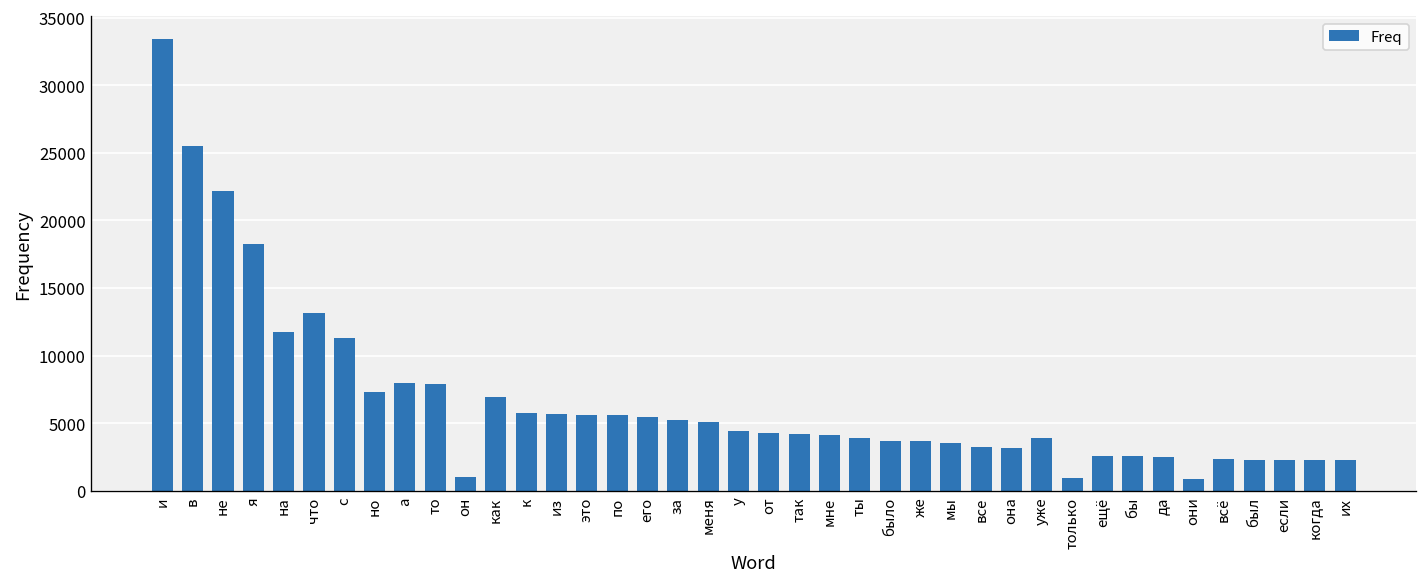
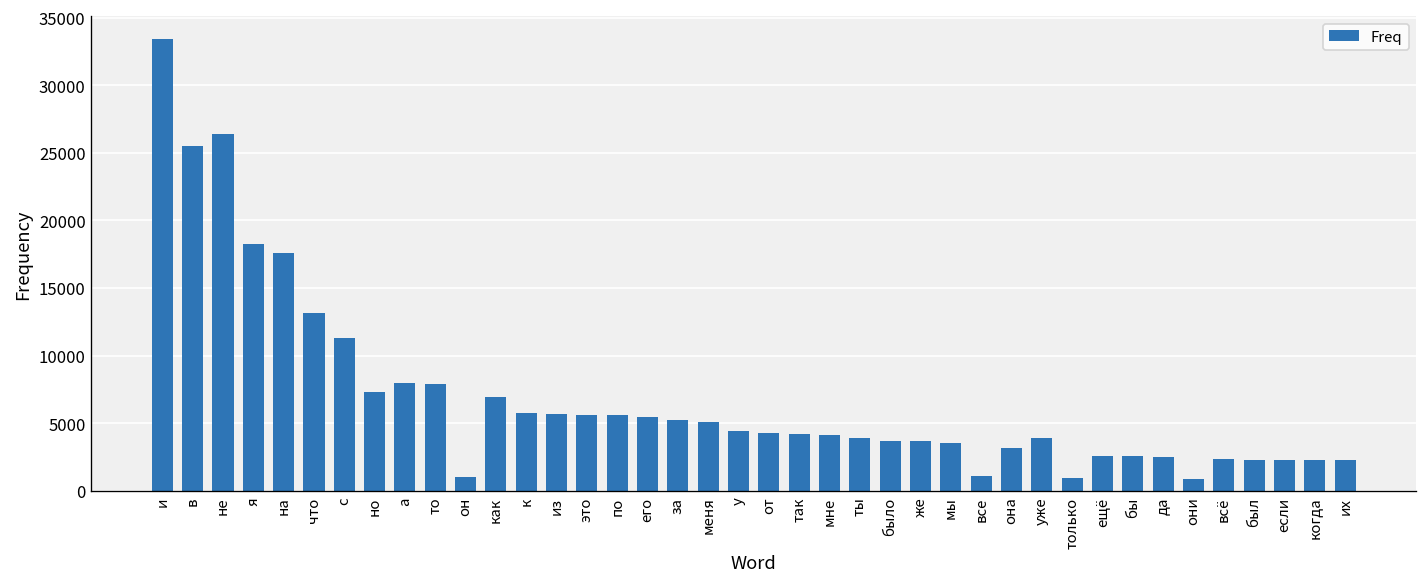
не: 22200 -> 26400
на: 11800 -> 17600
все: 3200 -> 1100
